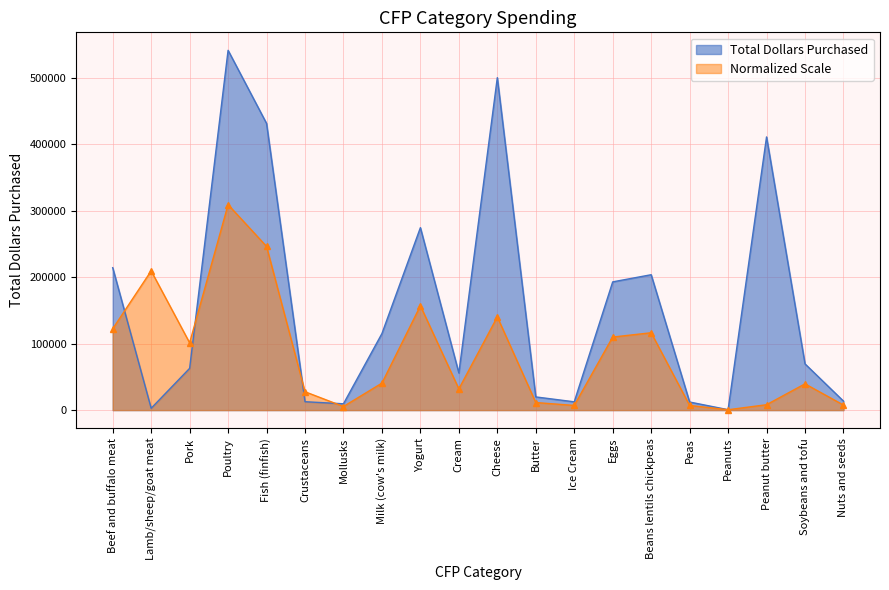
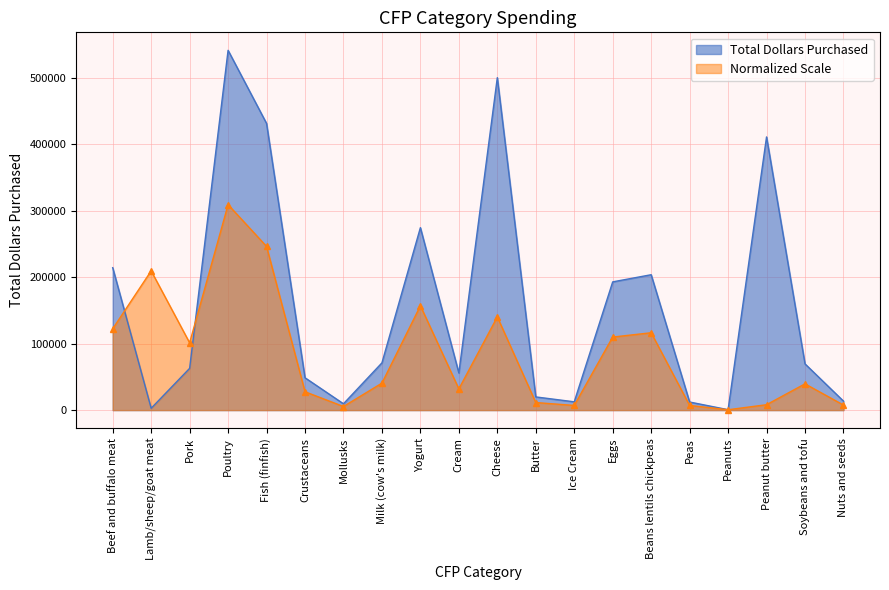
Total Dollars Purchased, Crustaceans: 10000 -> 50000
Total Dollars Purchased, Milk (cow's milk): 120000 -> 70000
